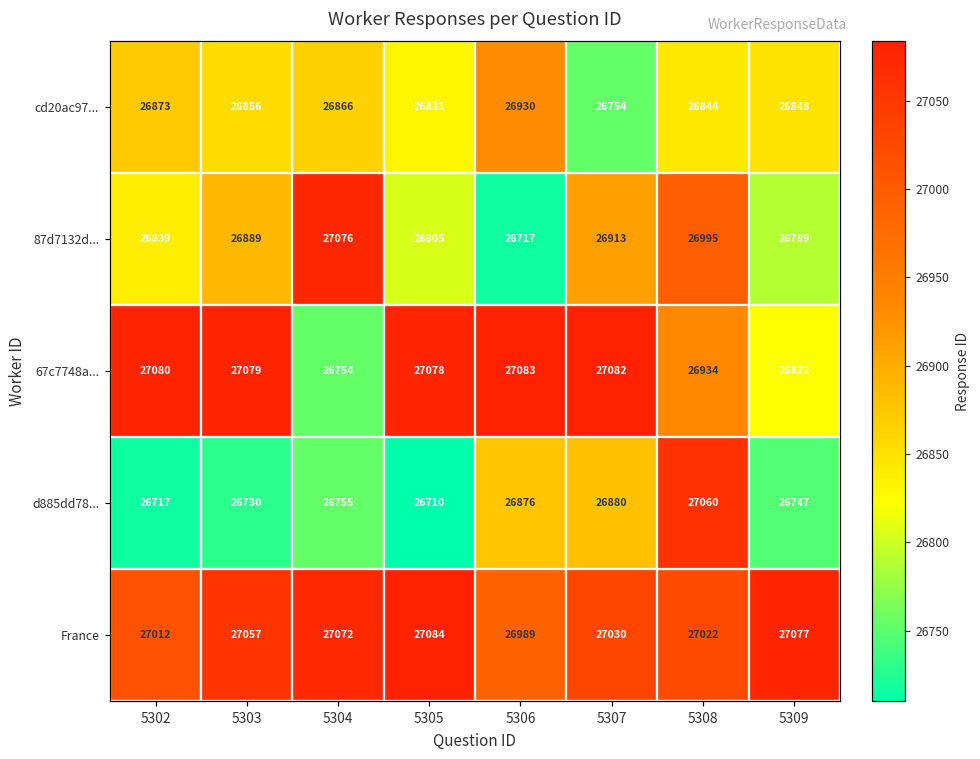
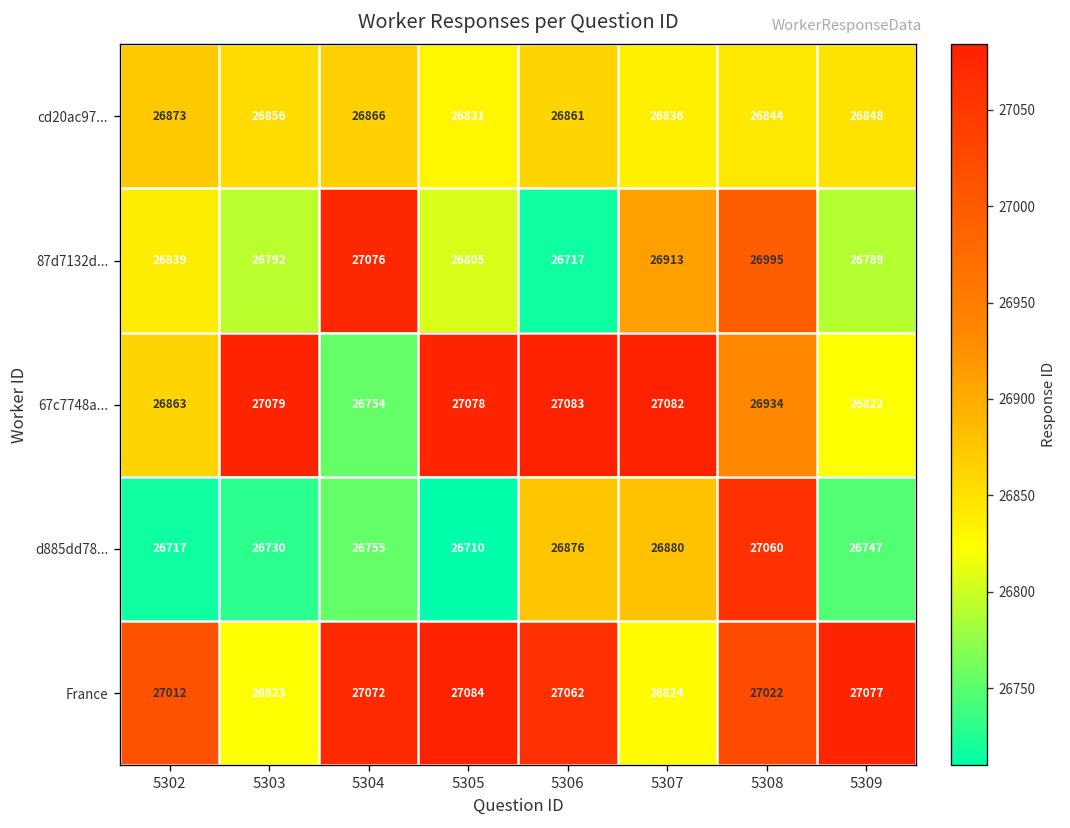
cd20ac97..., 5306: 26930 -> 26861
cd20ac97..., 5307: 26754 -> 26836
87d7132d..., 5303: 26889 -> 26792
67c7748a..., 5302: 27080 -> 26863
France, 5303: 27057 -> 26823
France, 5306: 26989 -> 27062
France, 5307: 27030 -> 26824
